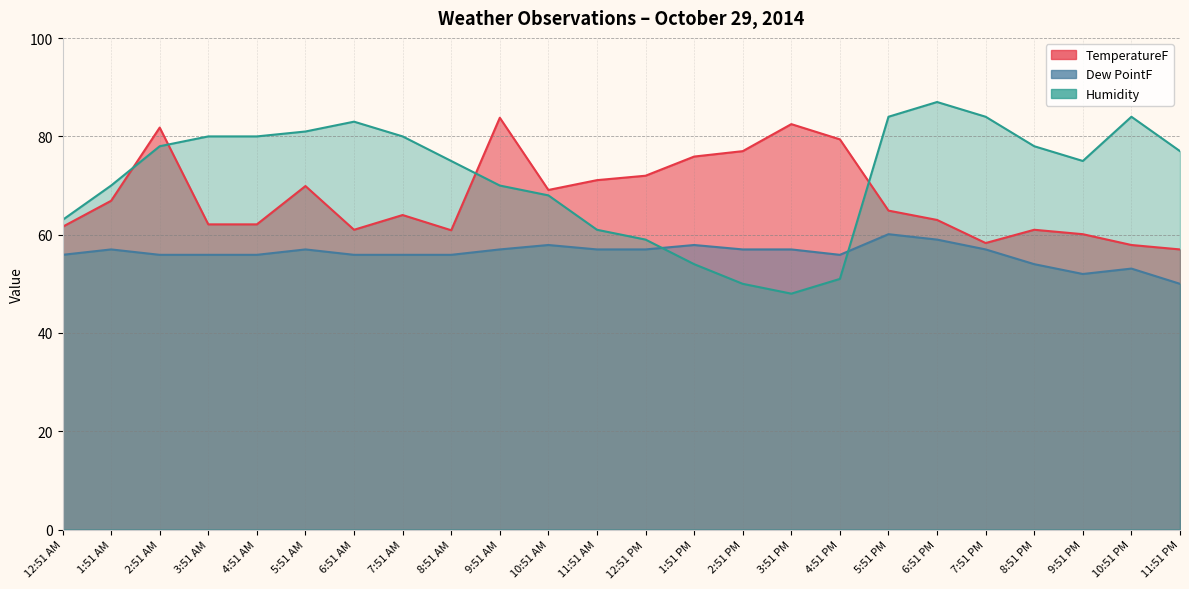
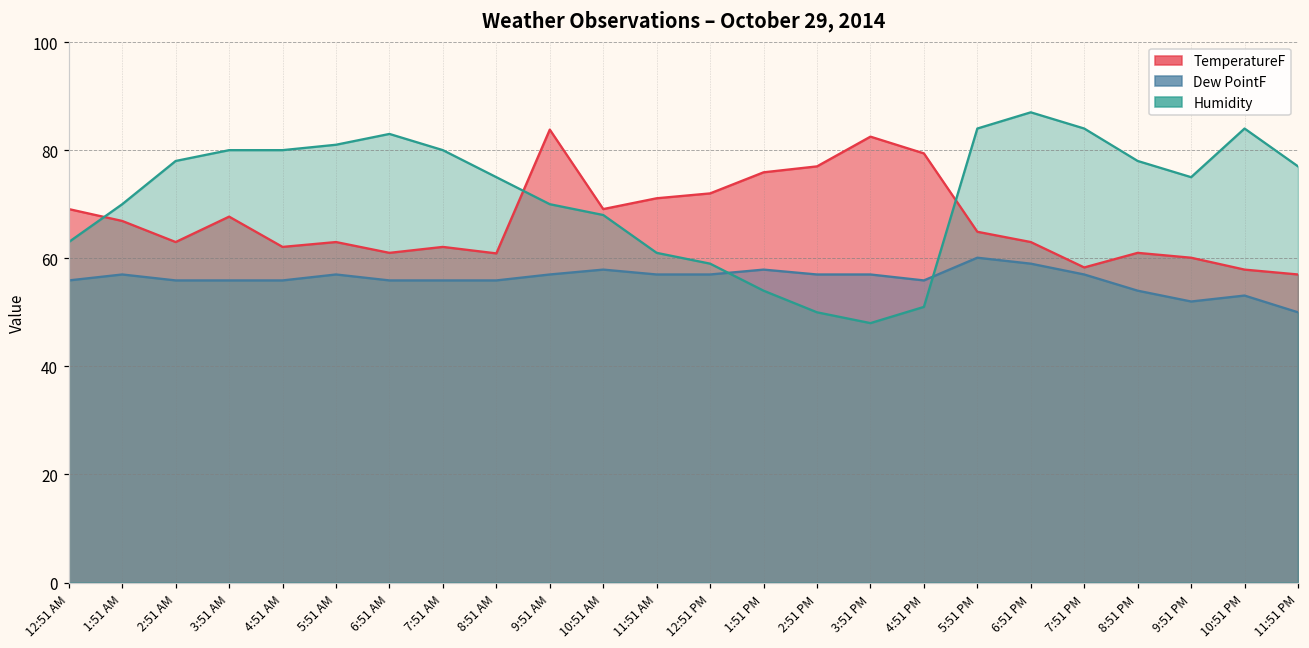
TemperatureF, 12:51 AM: 62 -> 69
TemperatureF, 2:51 AM: 82 -> 63
TemperatureF, 3:51 AM: 62 -> 68
TemperatureF, 5:51 AM: 70 -> 63
TemperatureF, 7:51 AM: 64 -> 62
